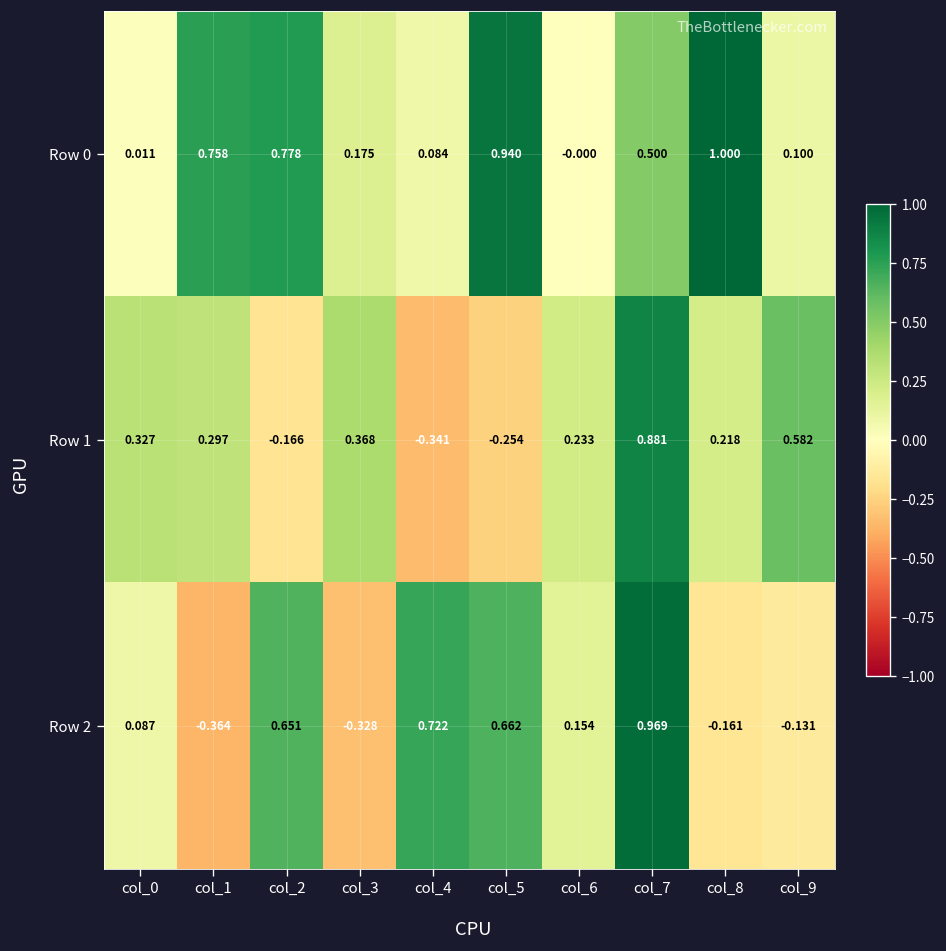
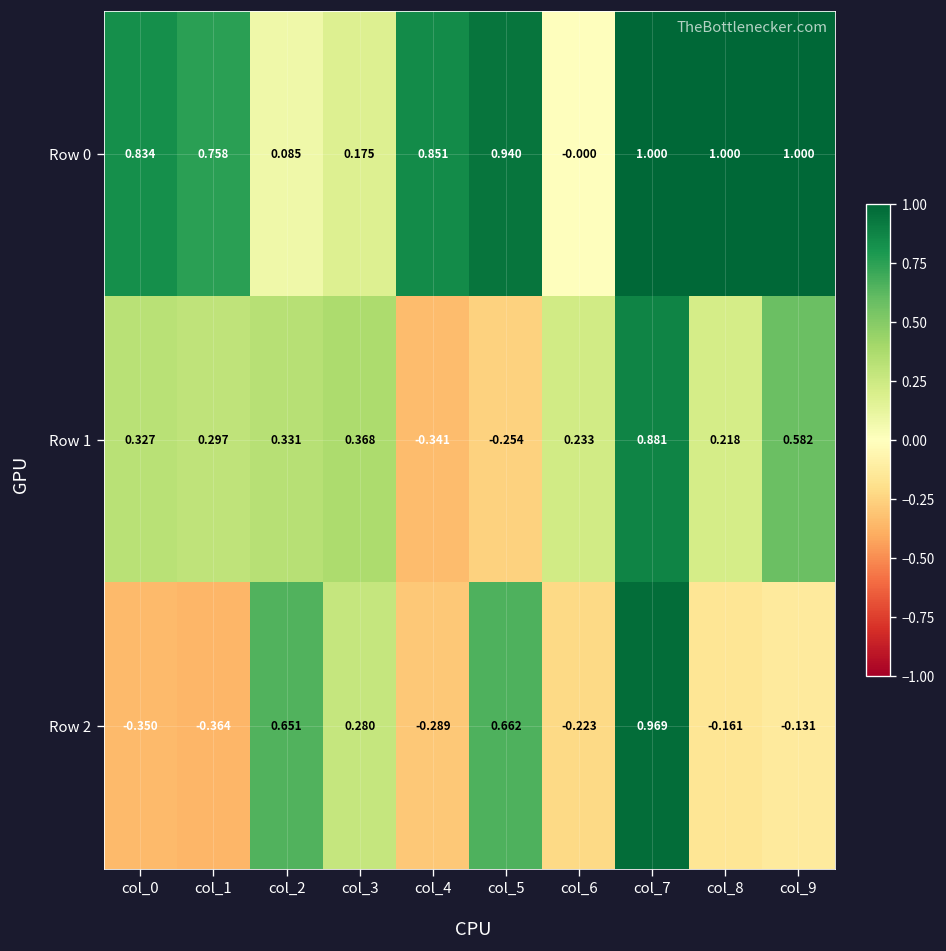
Row 0, col_0: 0.011 -> 0.834
Row 0, col_2: 0.778 -> 0.085
Row 0, col_4: 0.084 -> 0.851
Row 0, col_7: 0.500 -> 1.000
Row 0, col_9: 0.100 -> 1.000
Row 1, col_2: -0.166 -> 0.331
Row 2, col_0: 0.087 -> -0.350
Row 2, col_3: -0.328 -> 0.280
Row 2, col_4: 0.722 -> -0.289
Row 2, col_6: 0.154 -> -0.223
